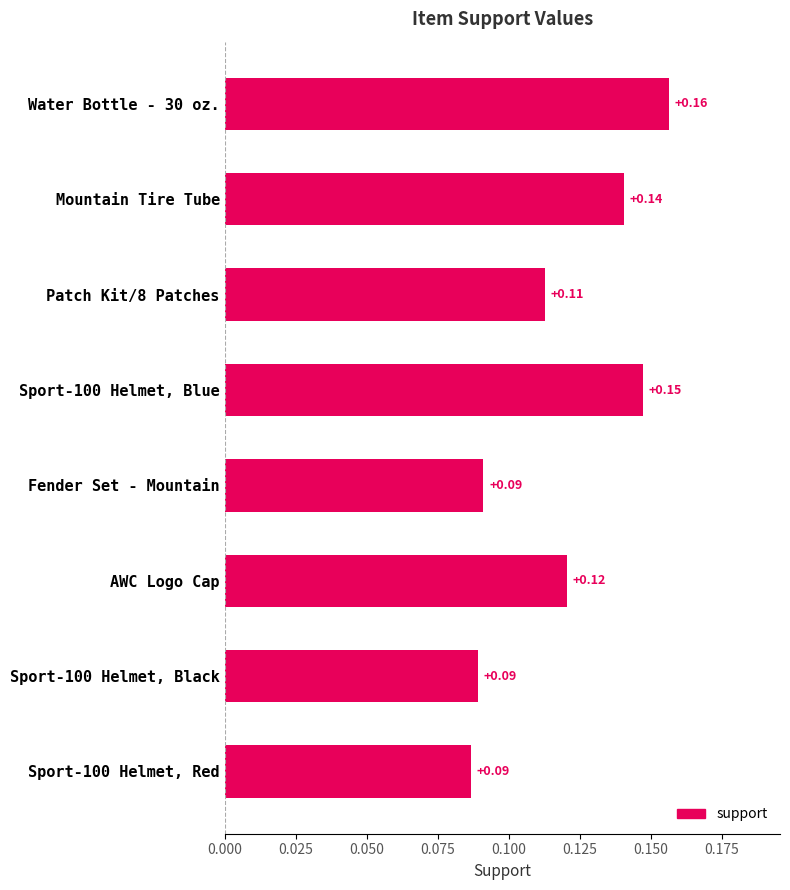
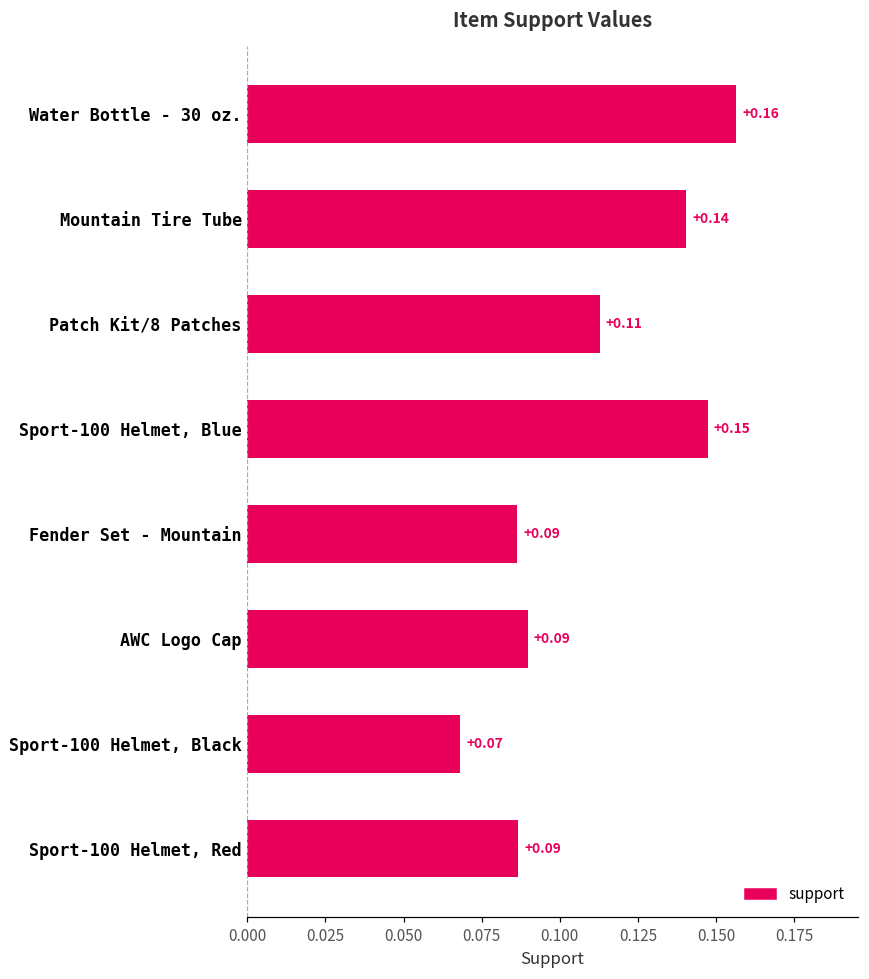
Fender Set - Mountain: 0.091 -> 0.086
AWC Logo Cap: +0.12 -> +0.09
Sport-100 Helmet, Black: +0.09 -> +0.07
